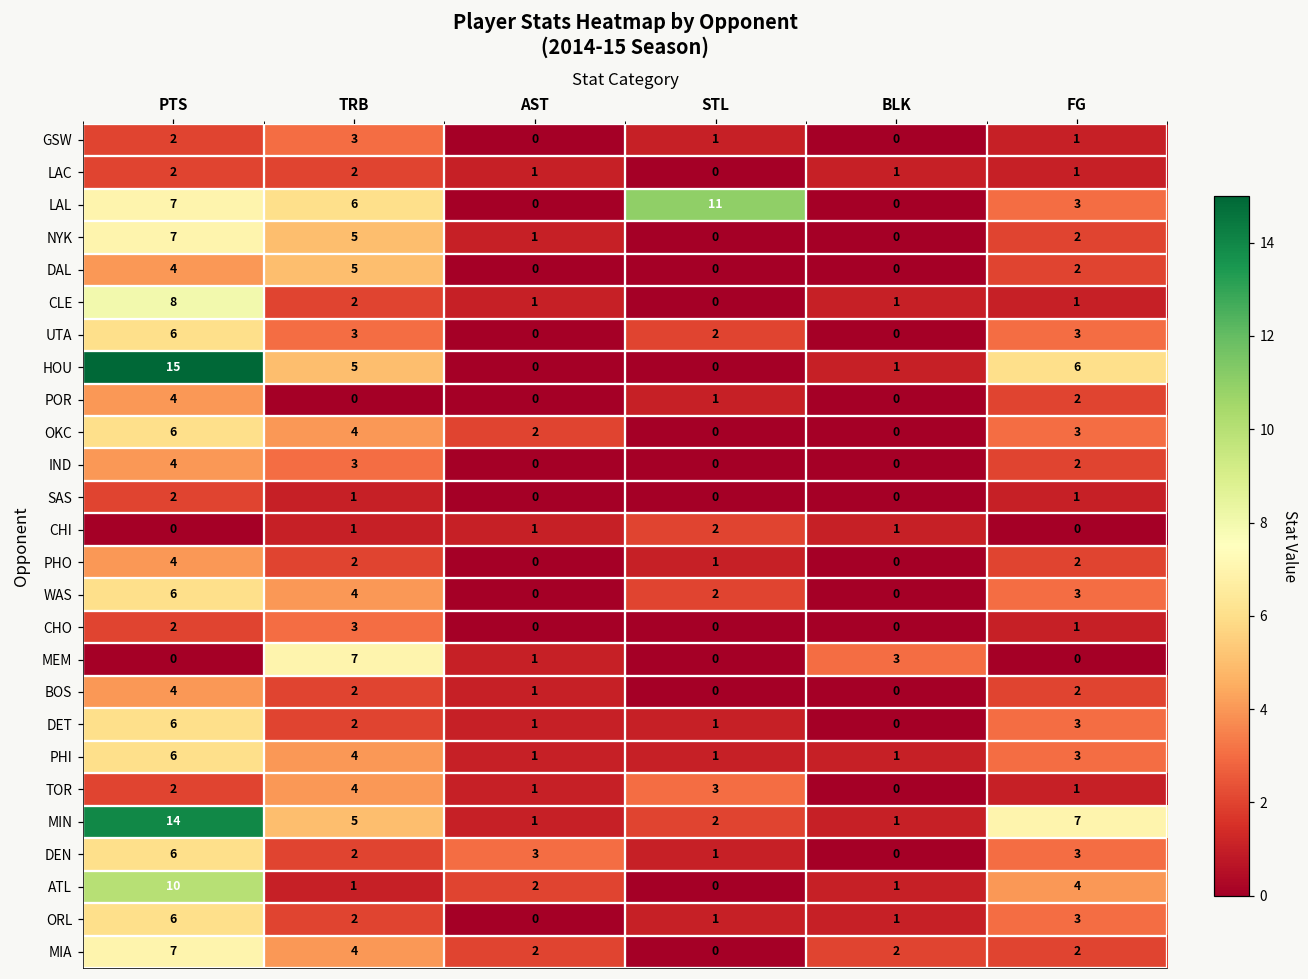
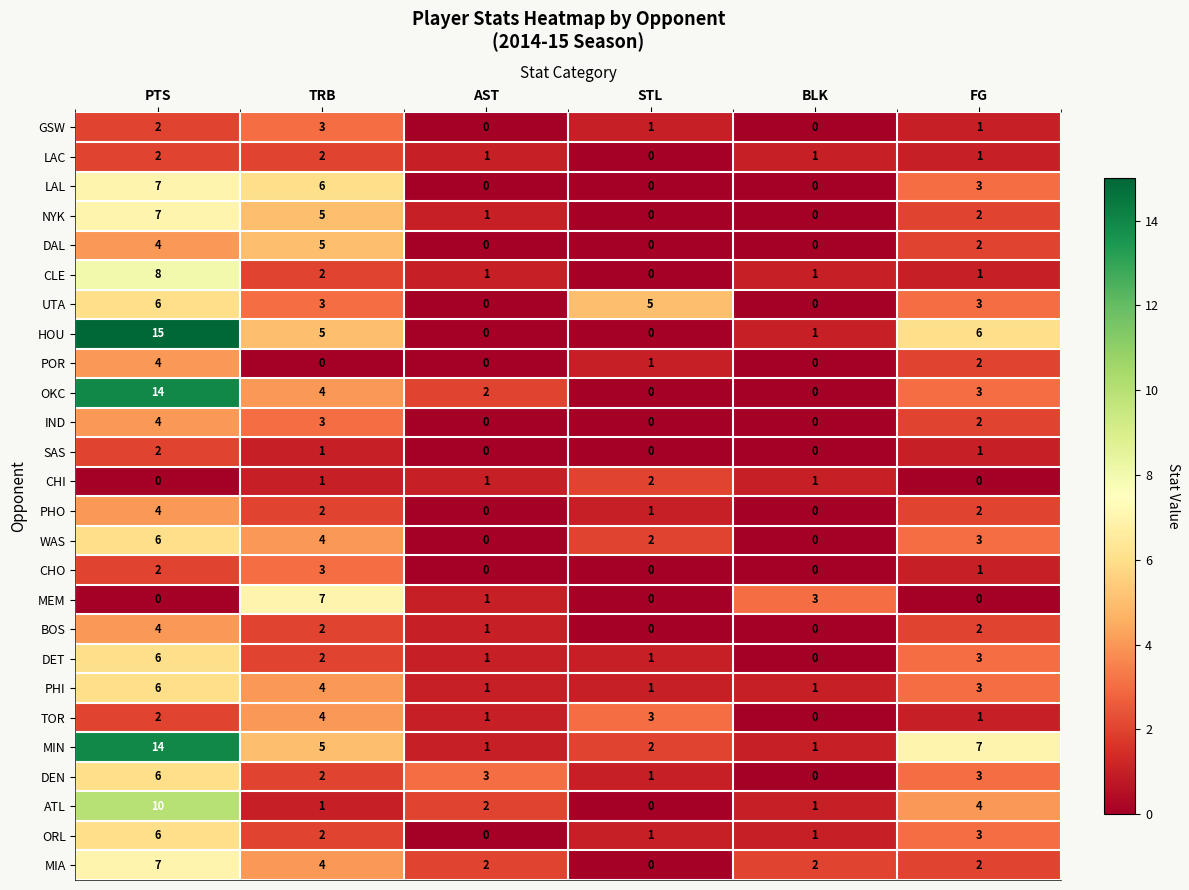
LAL, STL: 11 -> 0
UTA, STL: 2 -> 5
OKC, PTS: 6 -> 14
